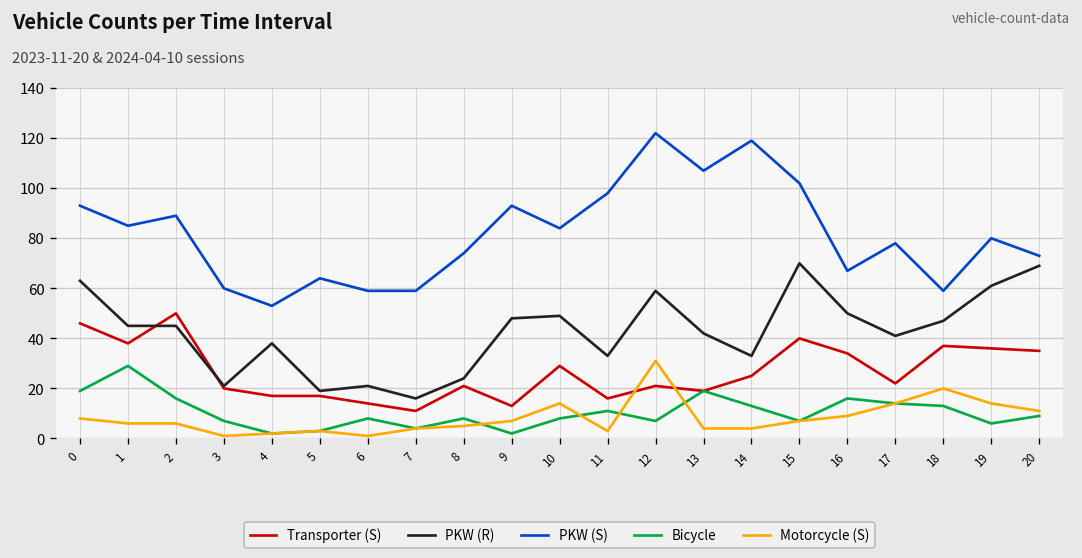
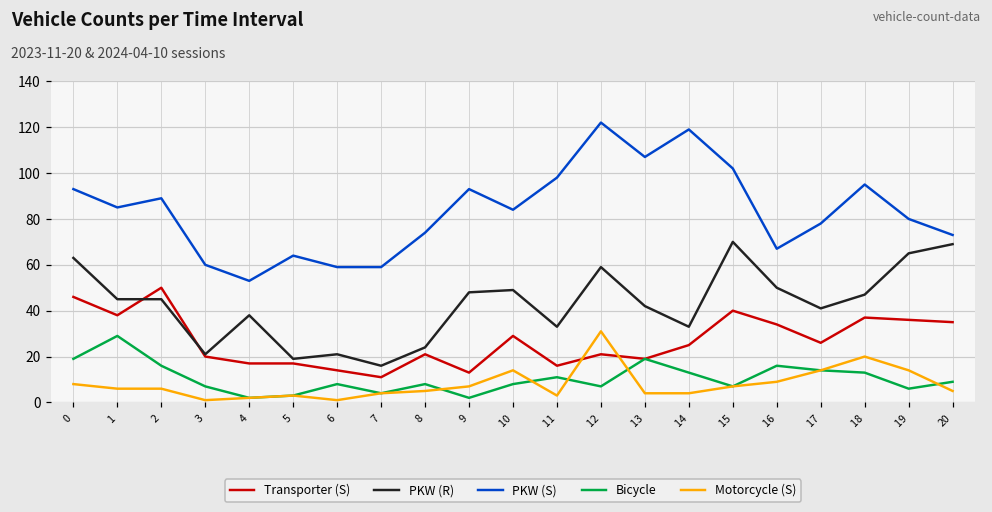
Transporter (S), 17: 22 -> 26
PKW (S), 18: 59 -> 95
PKW (R), 19: 61 -> 65
Motorcycle (S), 20: 11 -> 5
